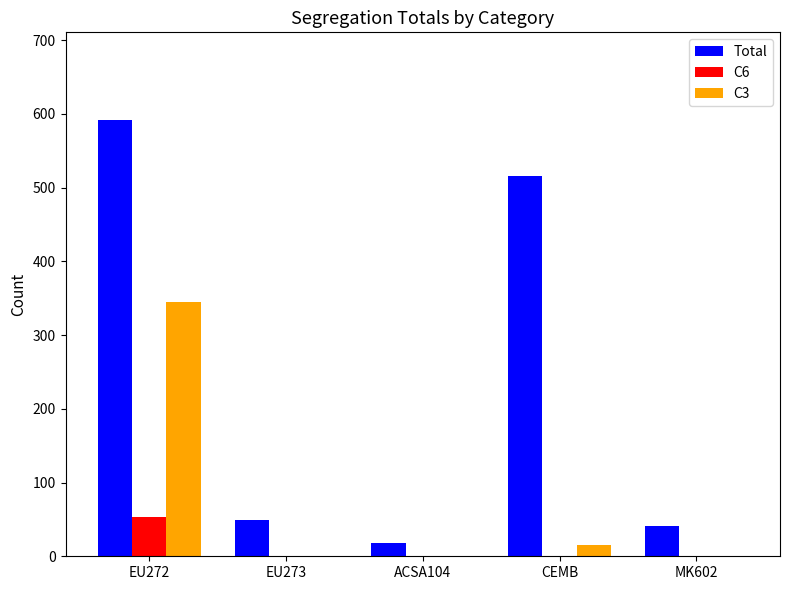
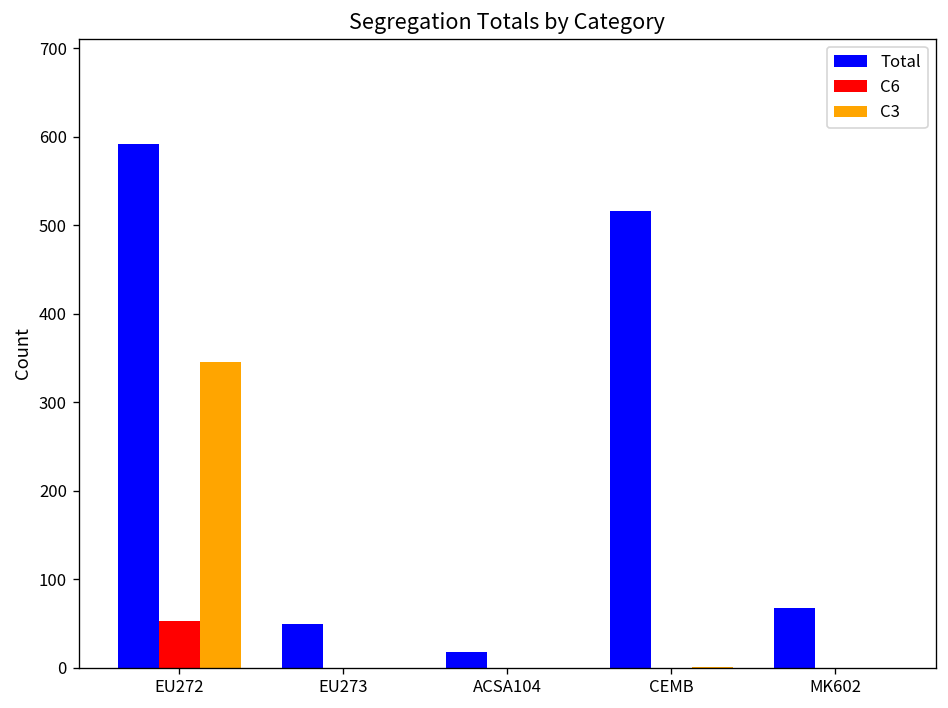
C3, CEMB: 20 -> 0
Total, MK602: 40 -> 70
